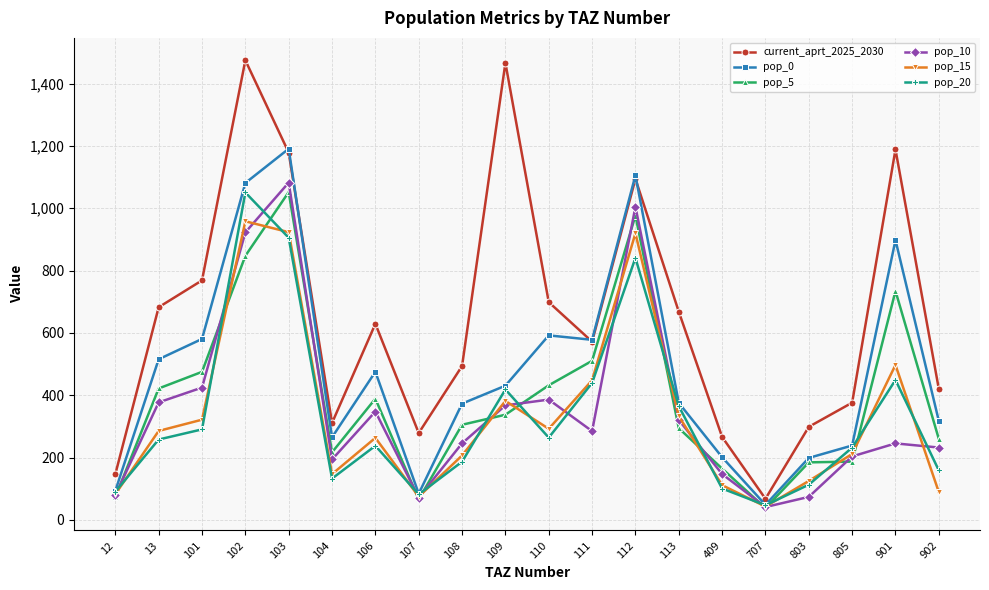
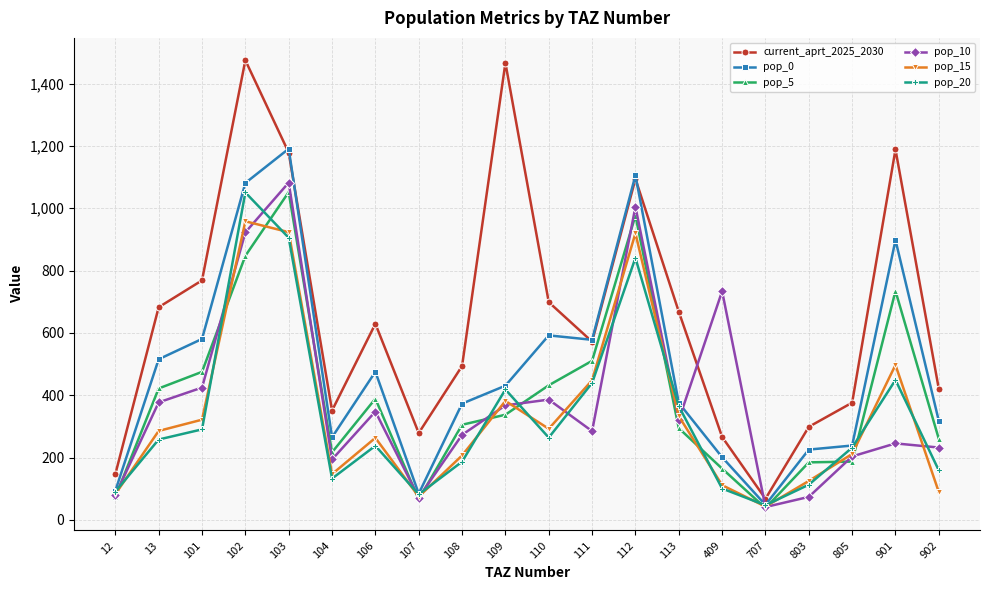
current_aprt_2025_2030, 104: 310 -> 350
pop_10, 108: 250 -> 270
pop_10, 409: 150 -> 730
pop_0, 803: 200 -> 230
